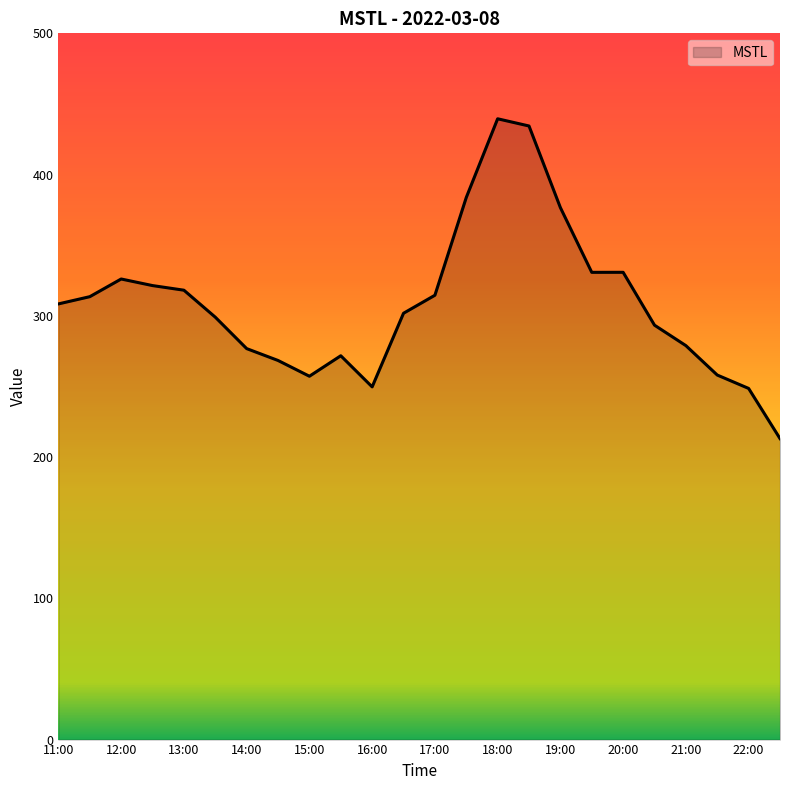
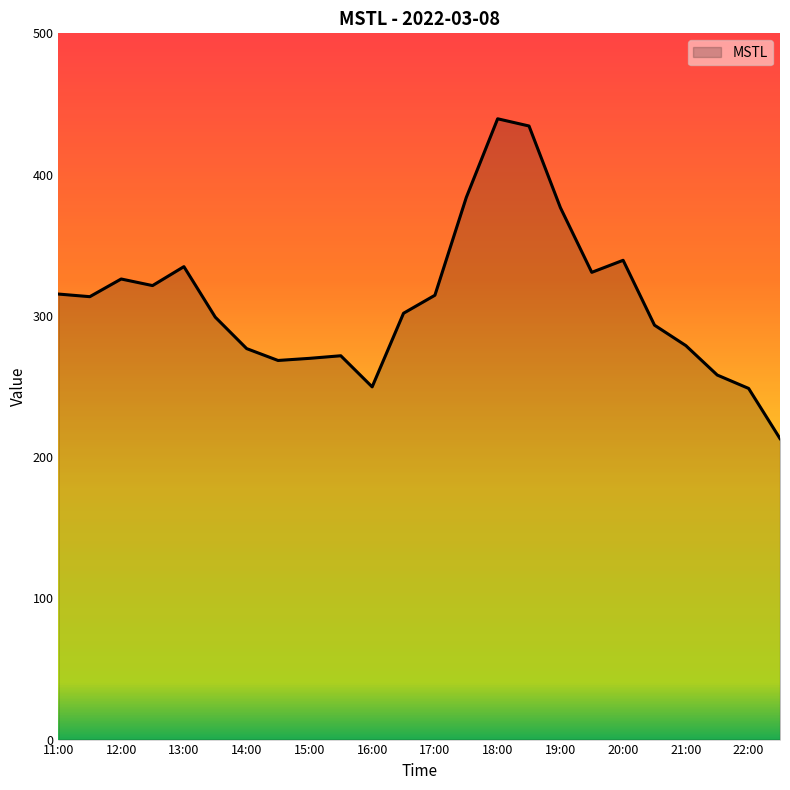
11:00: 308 -> 315
13:00: 318 -> 335
15:00: 257 -> 270
20:00: 331 -> 339
